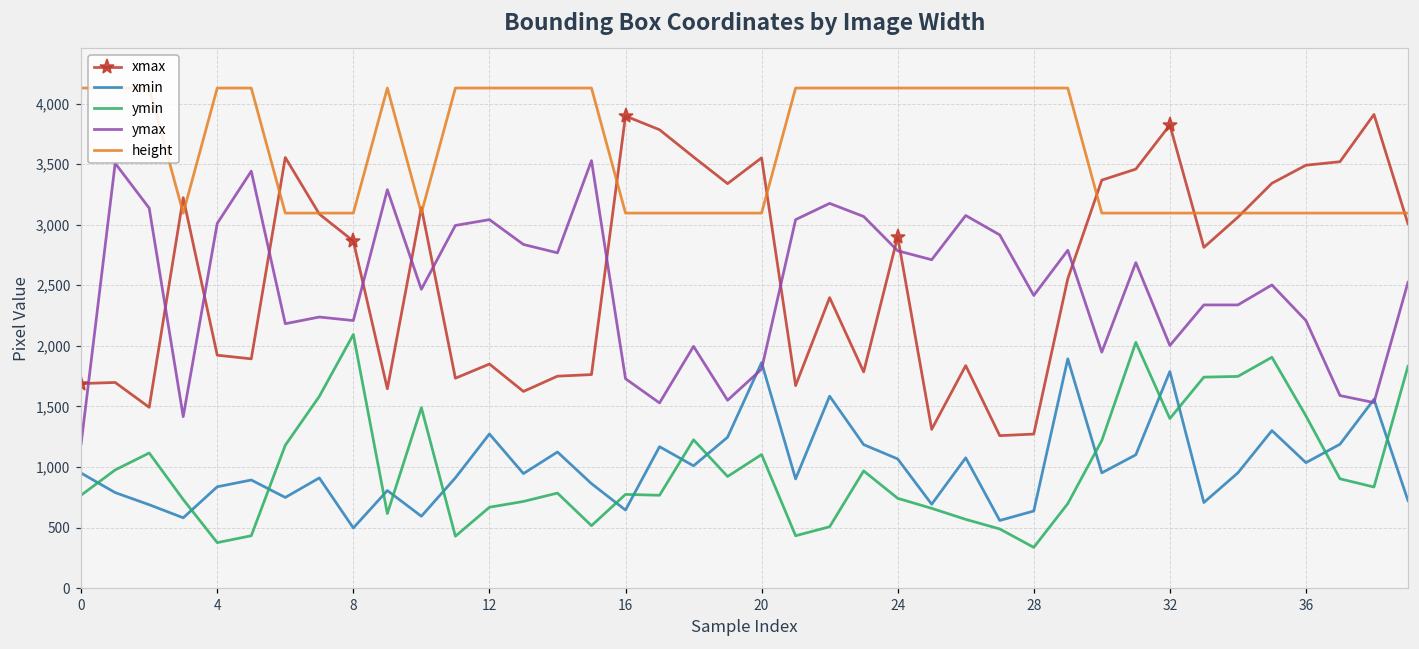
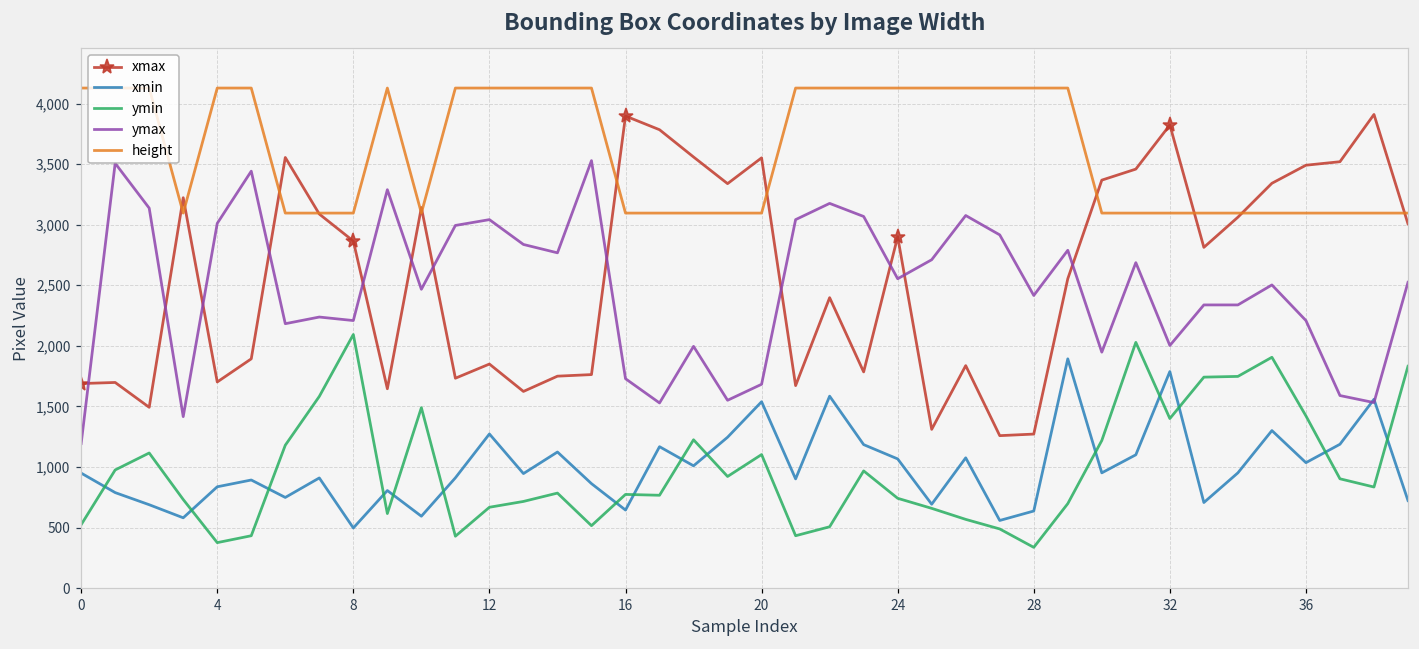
ymin, 0: 770 -> 520
xmax, 4: 1,920 -> 1,700
xmin, 20: 1,860 -> 1,540
ymax, 20: 1,810 -> 1,680
ymax, 24: 2,790 -> 2,550
